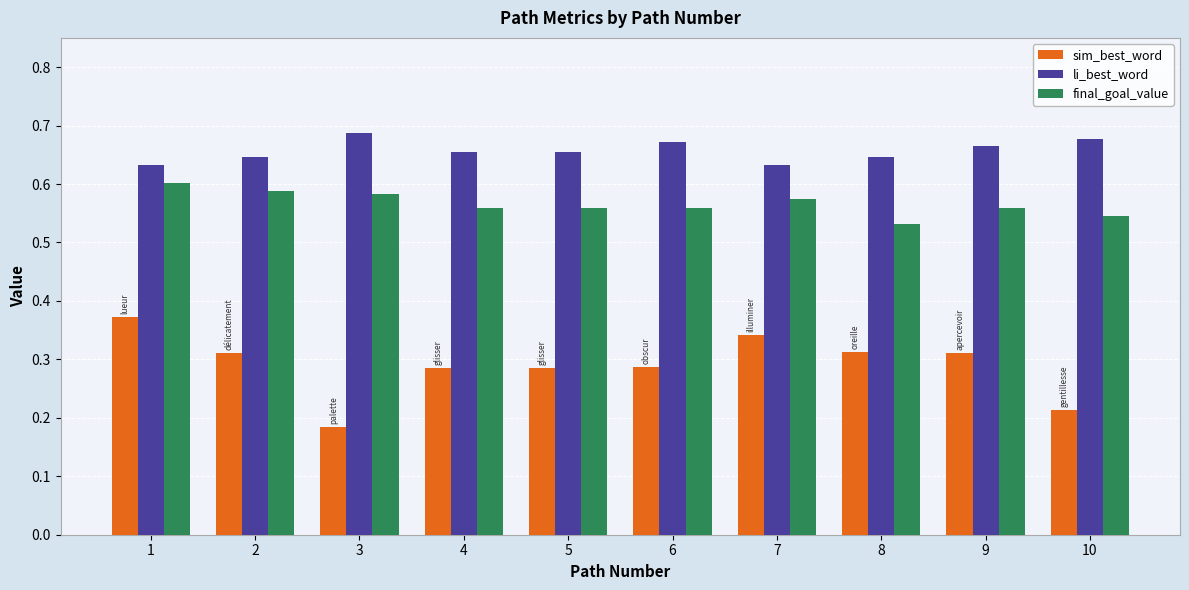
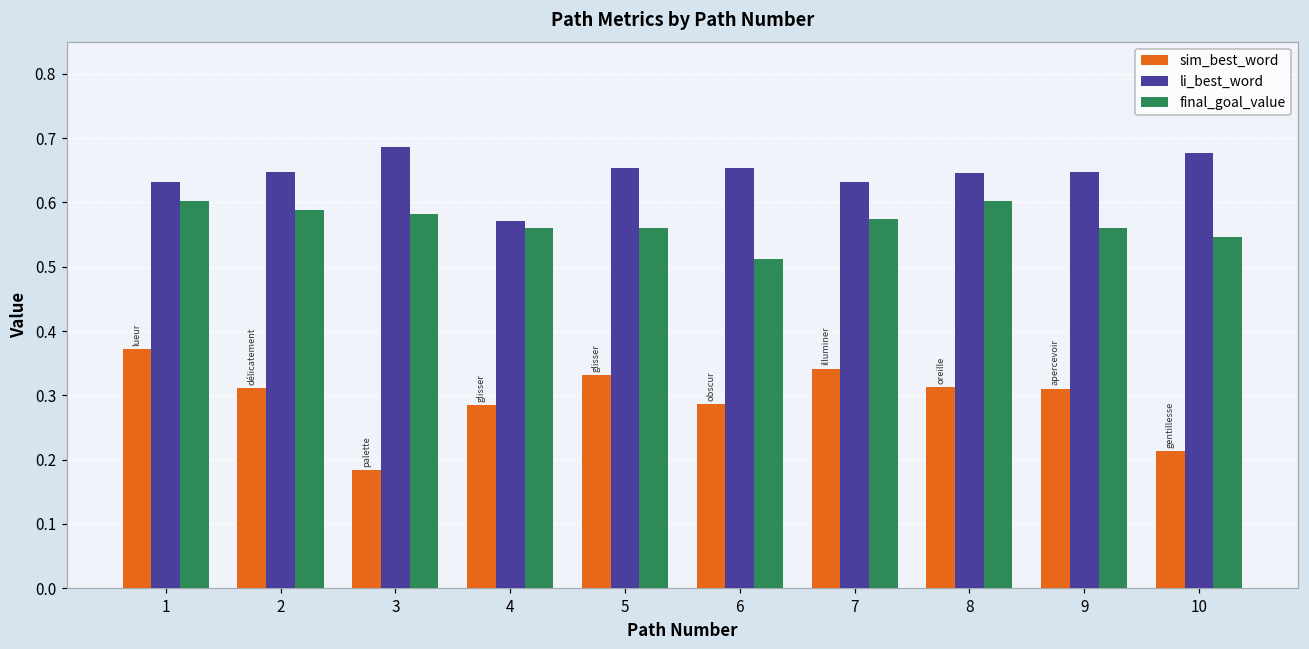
li_best_word, 4: 0.65 -> 0.57
sim_best_word, 5: 0.28 -> 0.33
li_best_word, 6: 0.67 -> 0.65
final_goal_value, 6: 0.56 -> 0.51
final_goal_value, 8: 0.53 -> 0.60
li_best_word, 9: 0.66 -> 0.65
